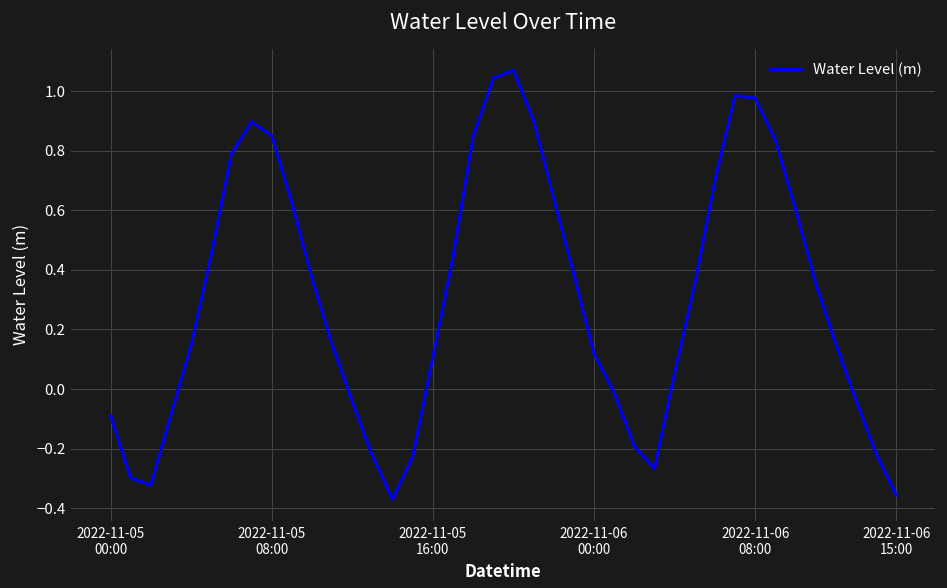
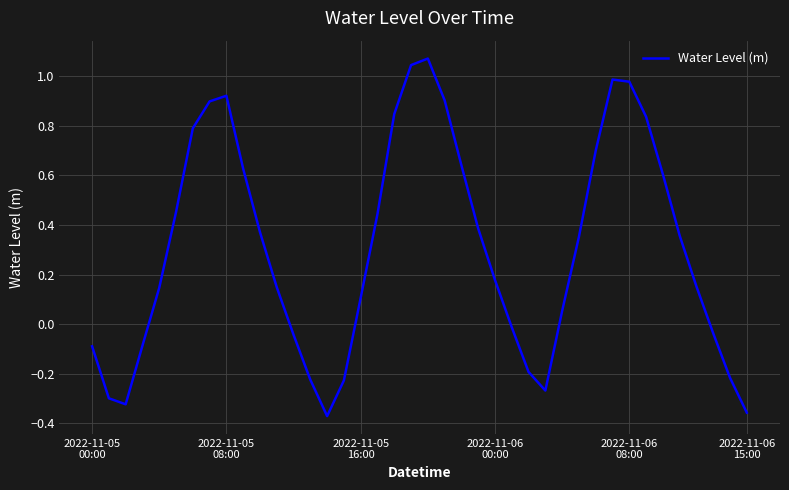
2022-11-05 08:00: 0.85 -> 0.92
2022-11-06 00:00: 0.12 -> 0.18
